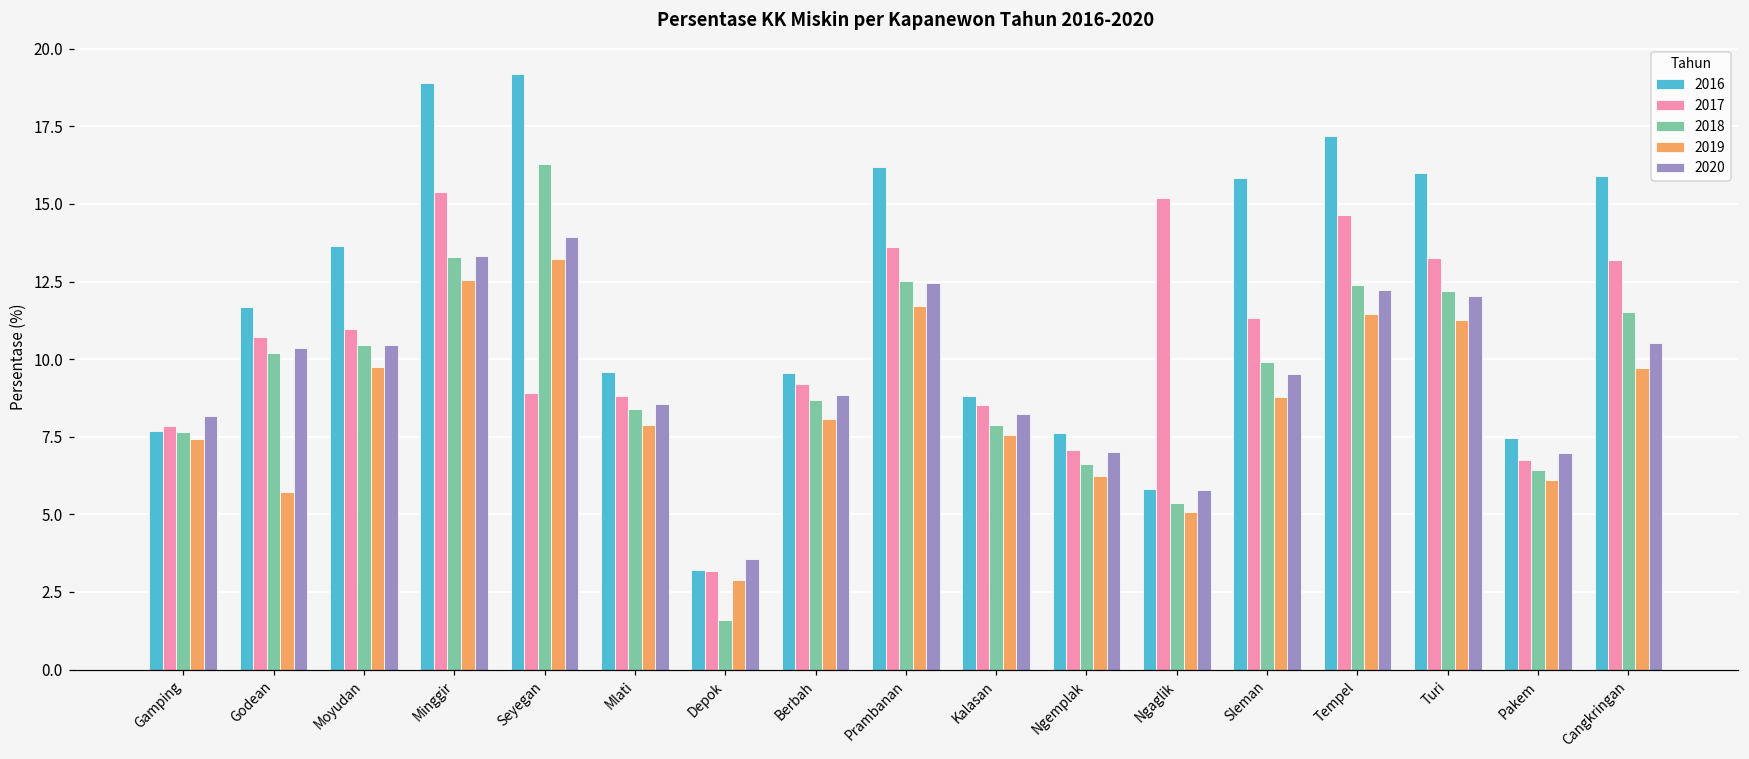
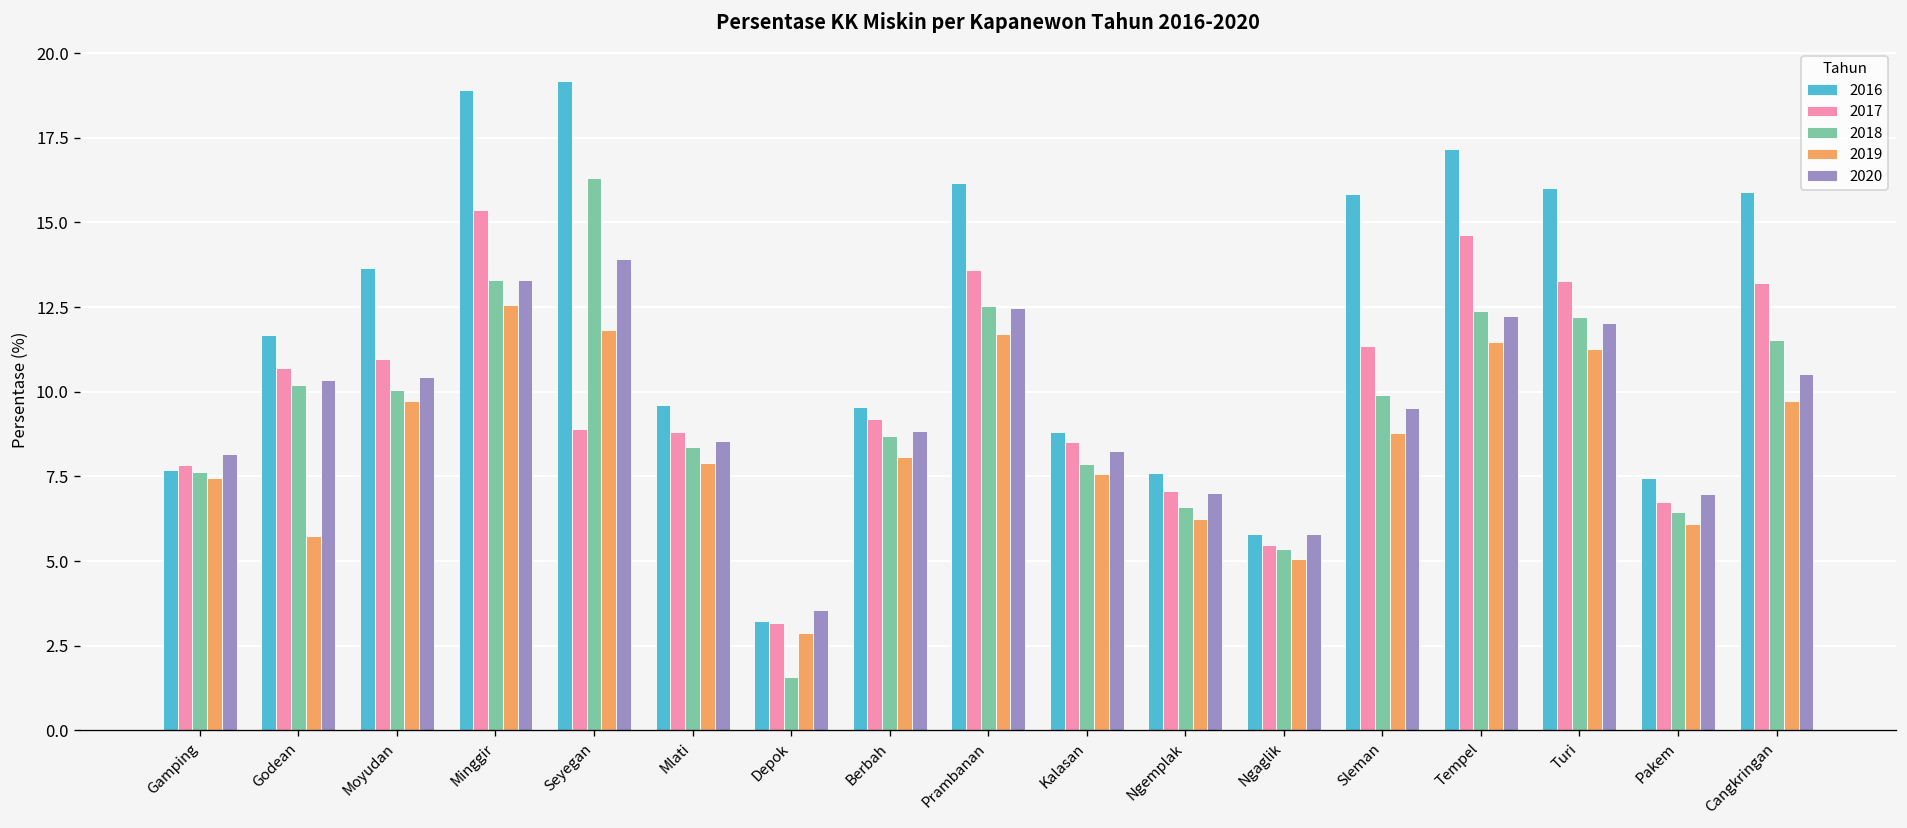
2018, Moyudan: 10.4 -> 10.1
2019, Seyegan: 13.2 -> 11.8
2017, Ngaglik: 15.2 -> 5.5
